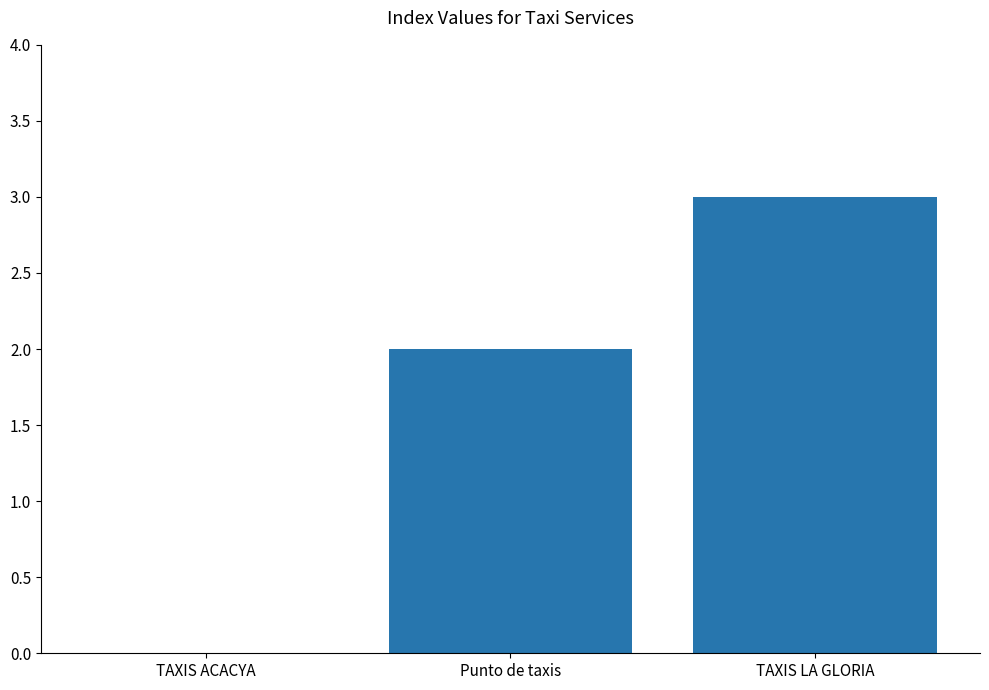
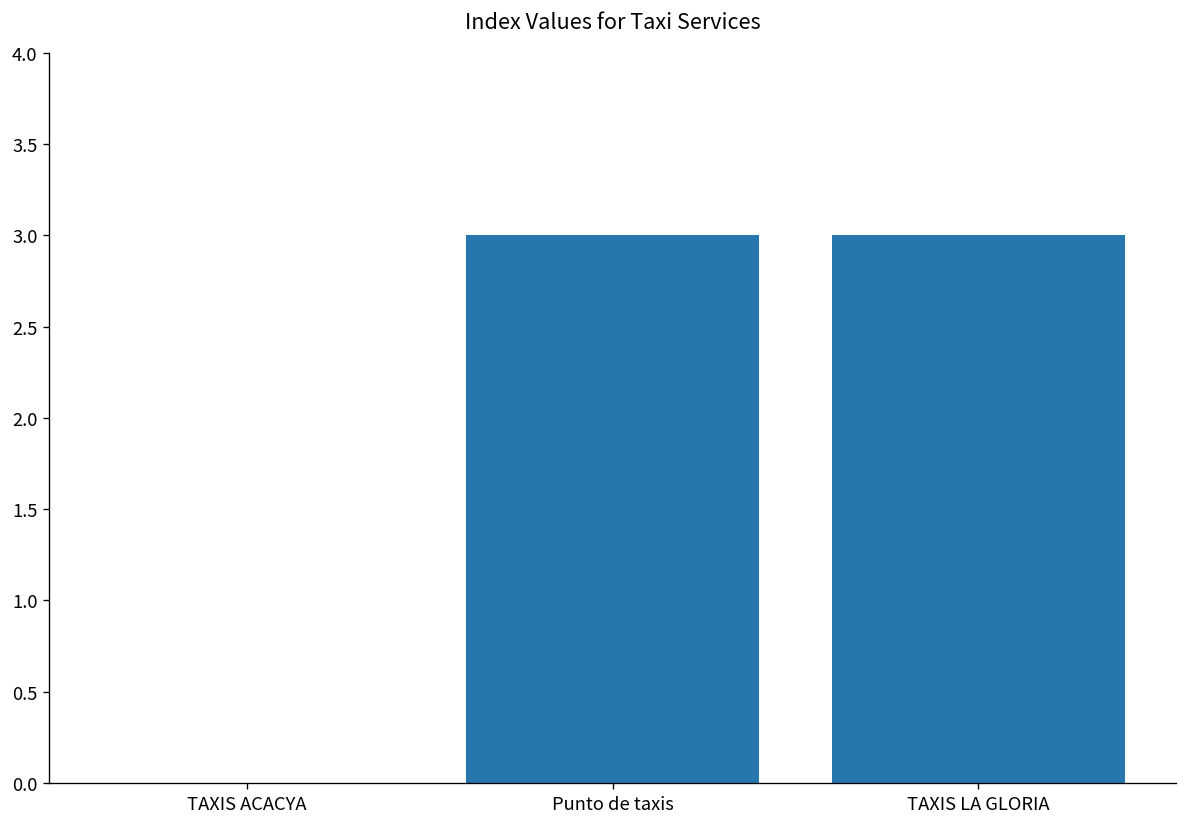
Punto de taxis: 2 -> 3
